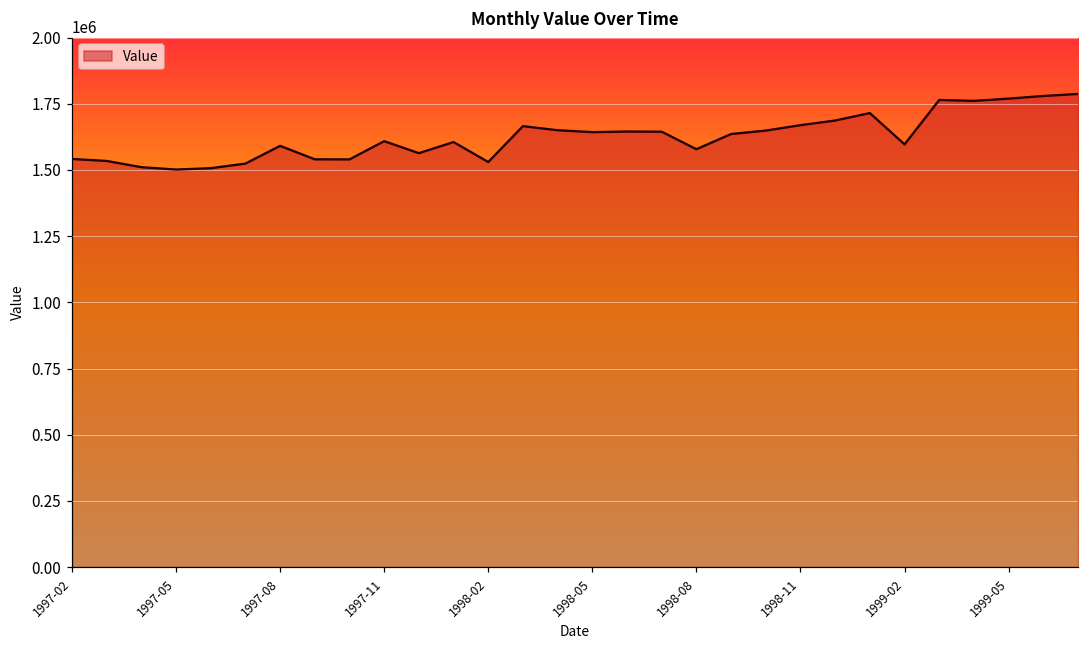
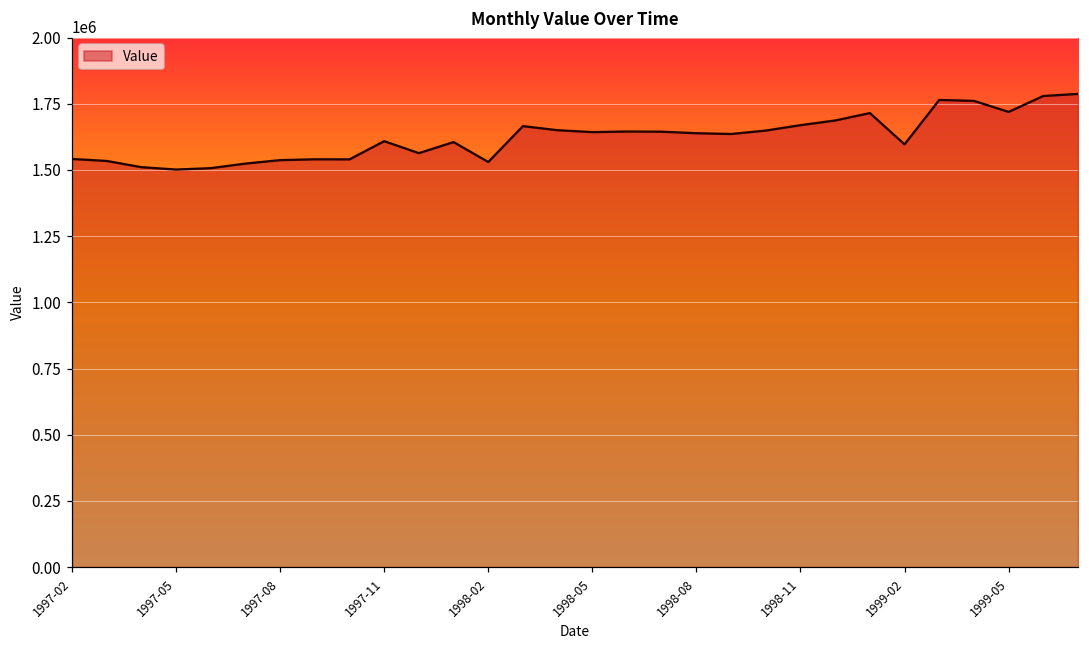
1997-08: 1590000 -> 1540000
1998-08: 1580000 -> 1640000
1999-05: 1770000 -> 1720000
